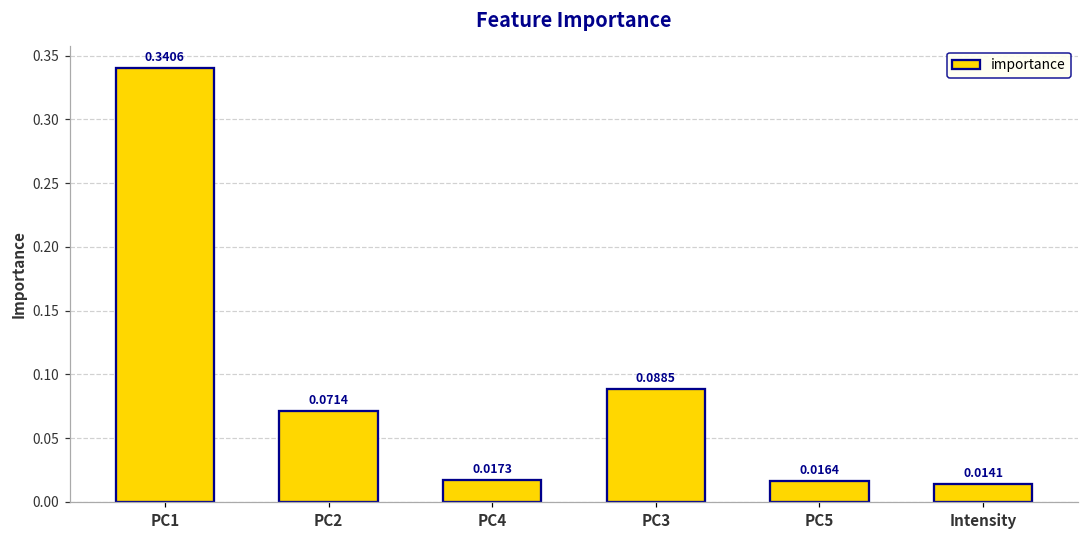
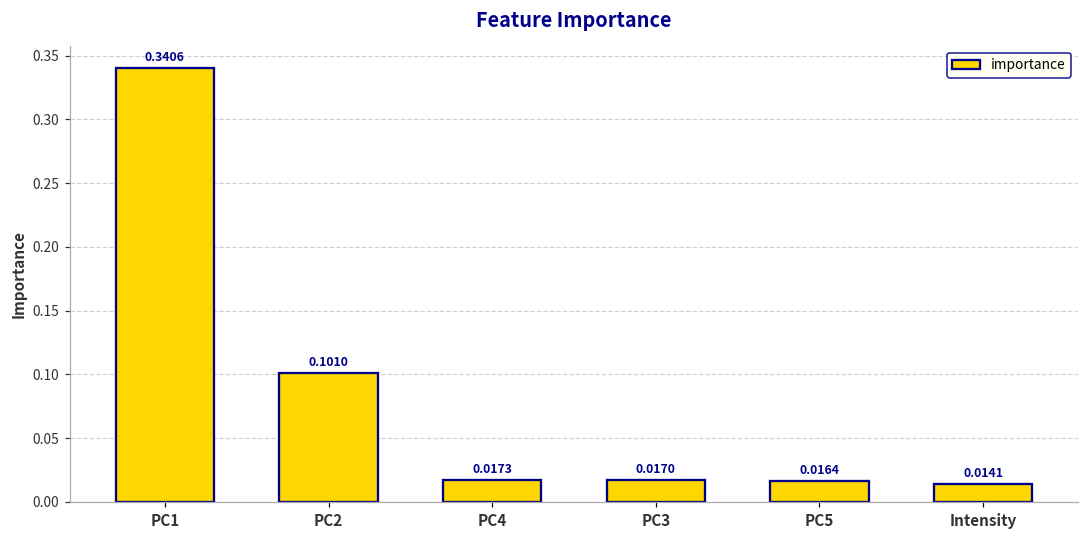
PC2: 0.0714 -> 0.1010
PC3: 0.0885 -> 0.0170
